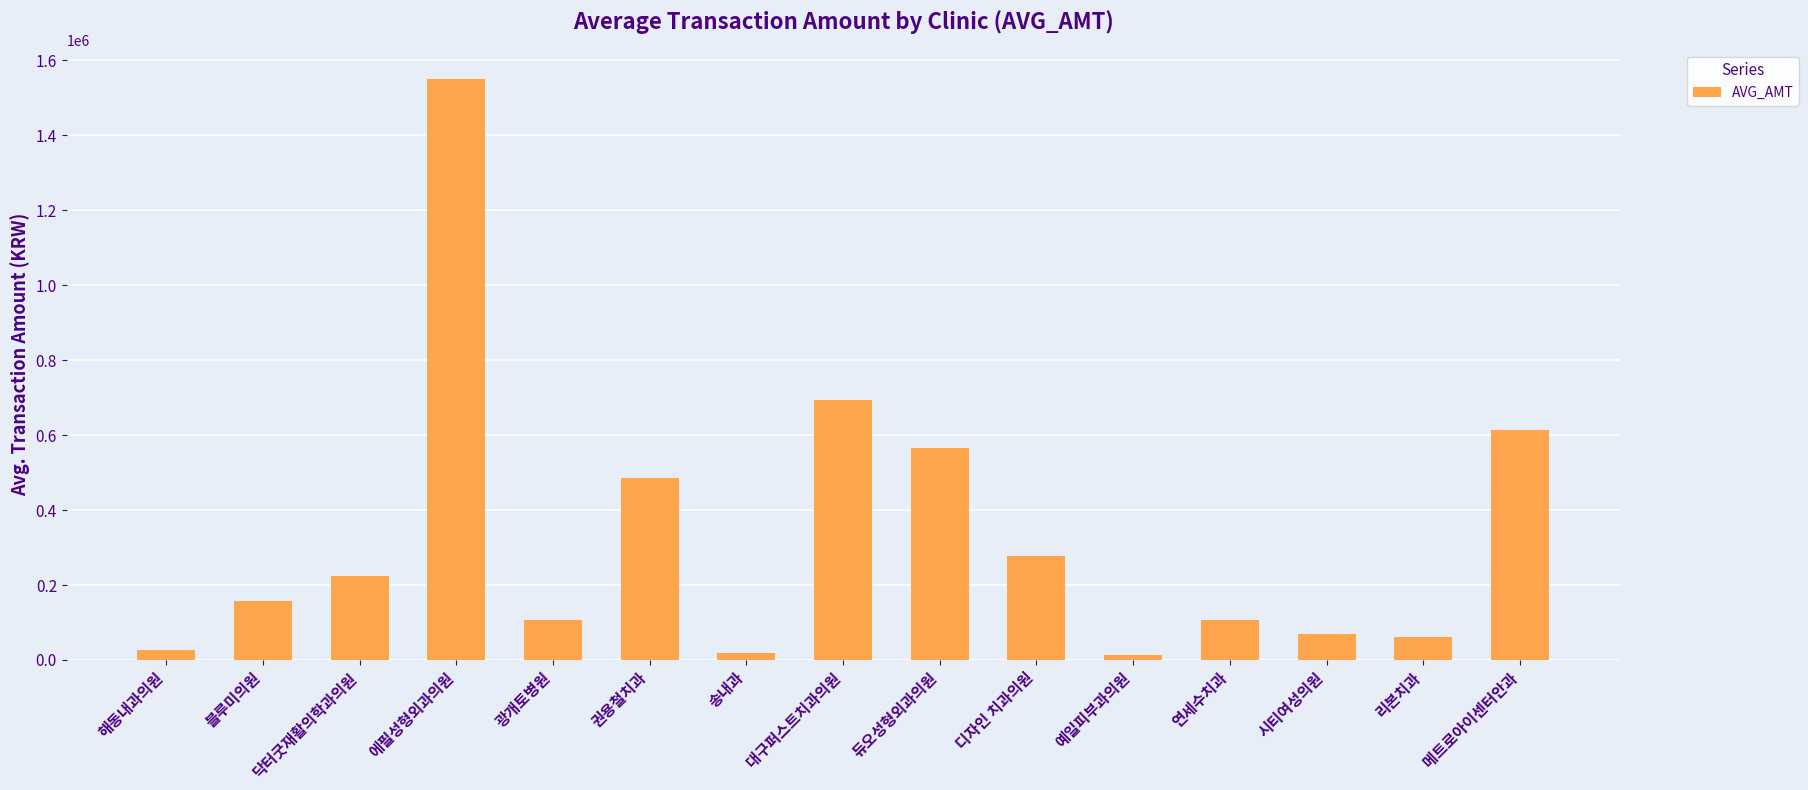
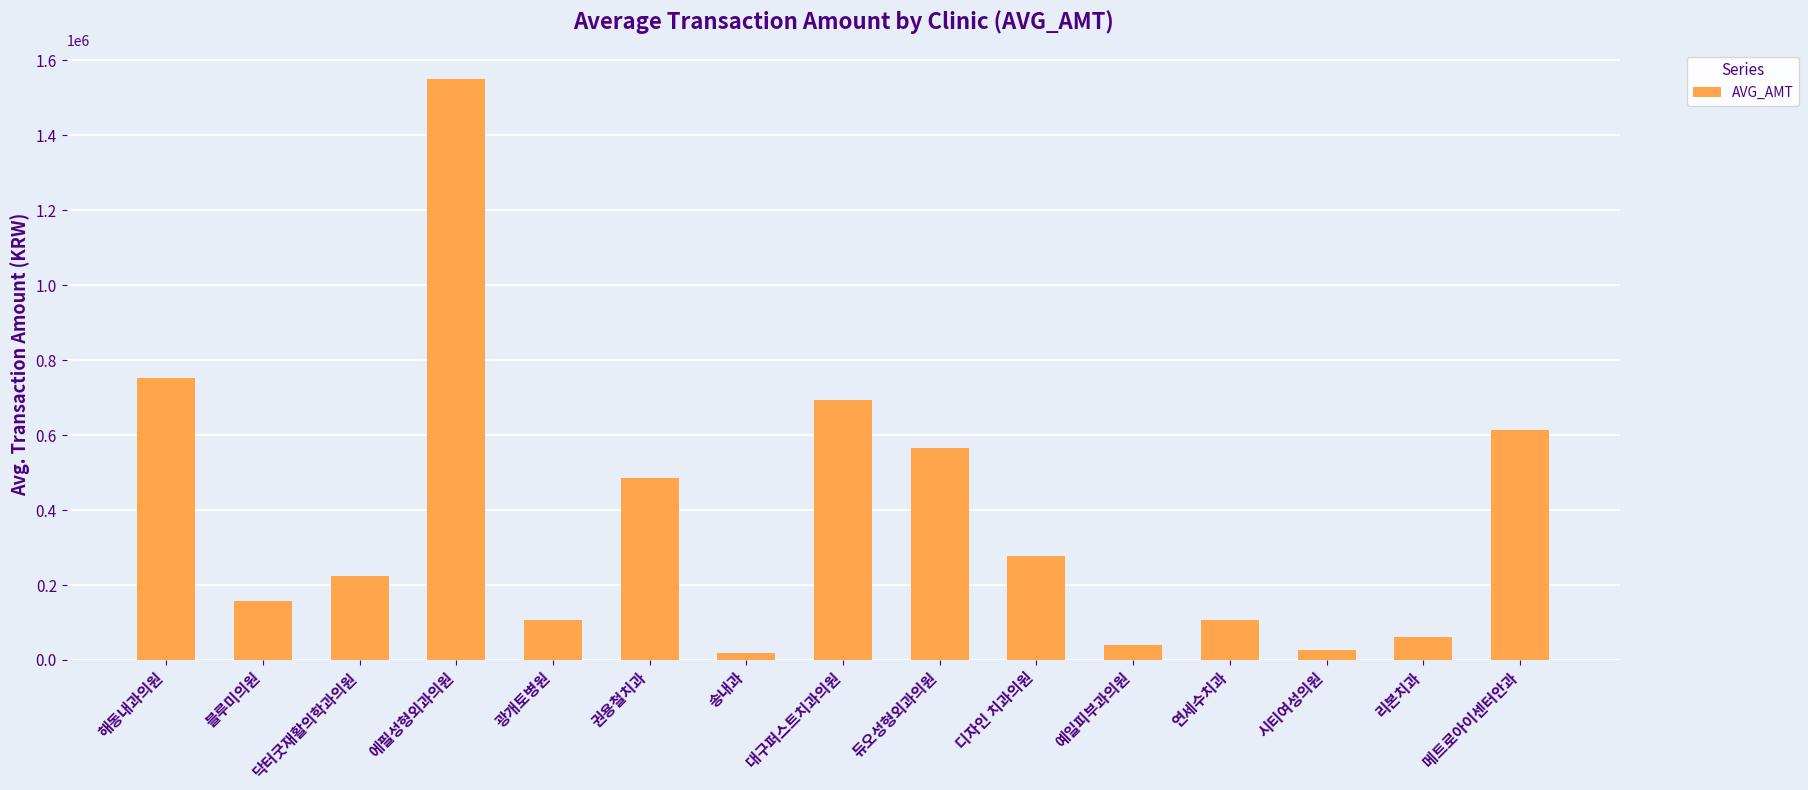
해동내과의원: 30000 -> 750000
예일피부과의원: 10000 -> 40000
시티여성의원: 70000 -> 30000
